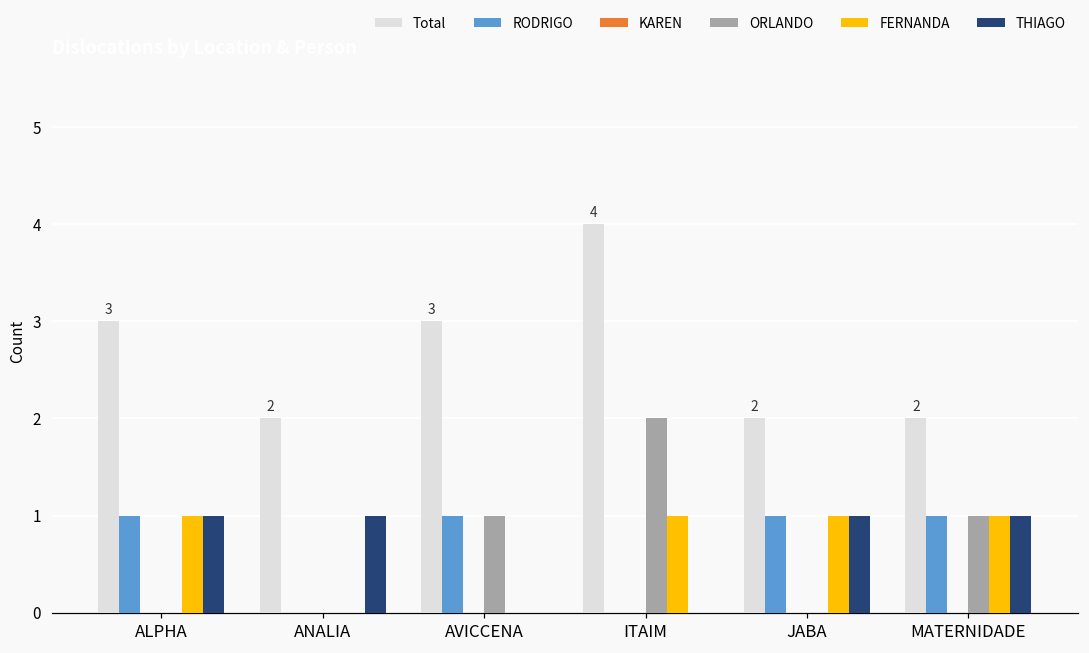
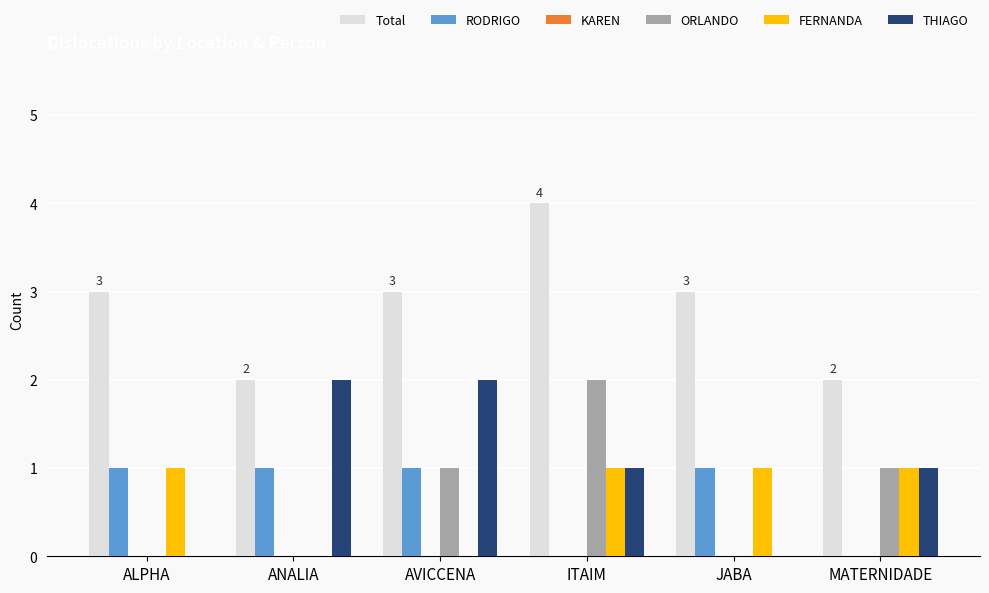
THIAGO, ALPHA: 1 -> 0
RODRIGO, ANALIA: 0 -> 1
THIAGO, ANALIA: 1 -> 2
THIAGO, AVICCENA: 0 -> 2
THIAGO, ITAIM: 0 -> 1
Total, JABA: 2 -> 3
THIAGO, JABA: 1 -> 0
RODRIGO, MATERNIDADE: 1 -> 0
